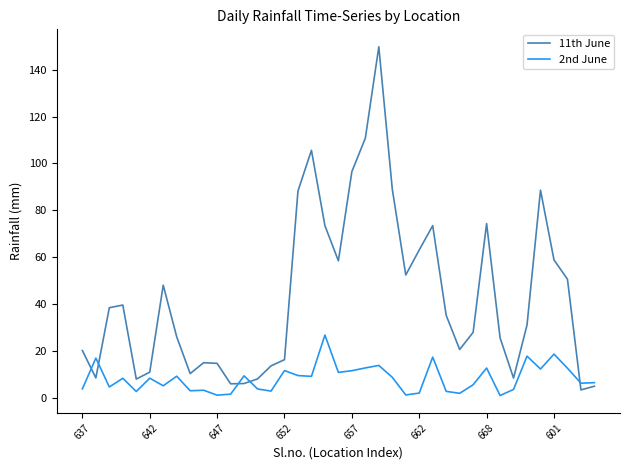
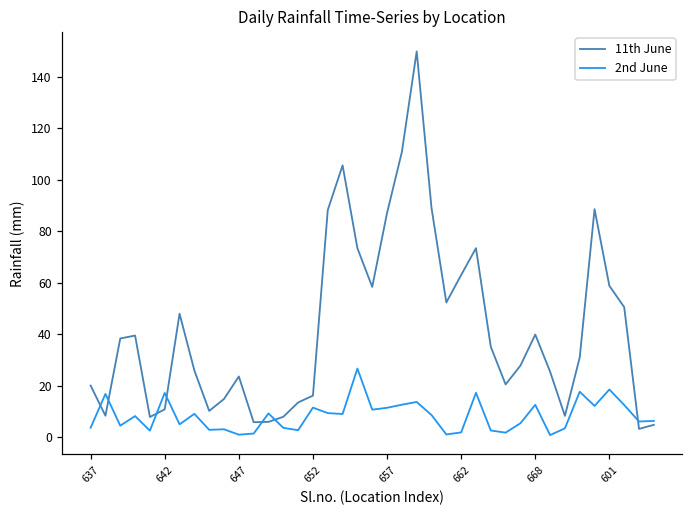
2nd June, 642: 8 -> 17
11th June, 647: 15 -> 24
11th June, 657: 97 -> 87
11th June, 668: 74 -> 40
